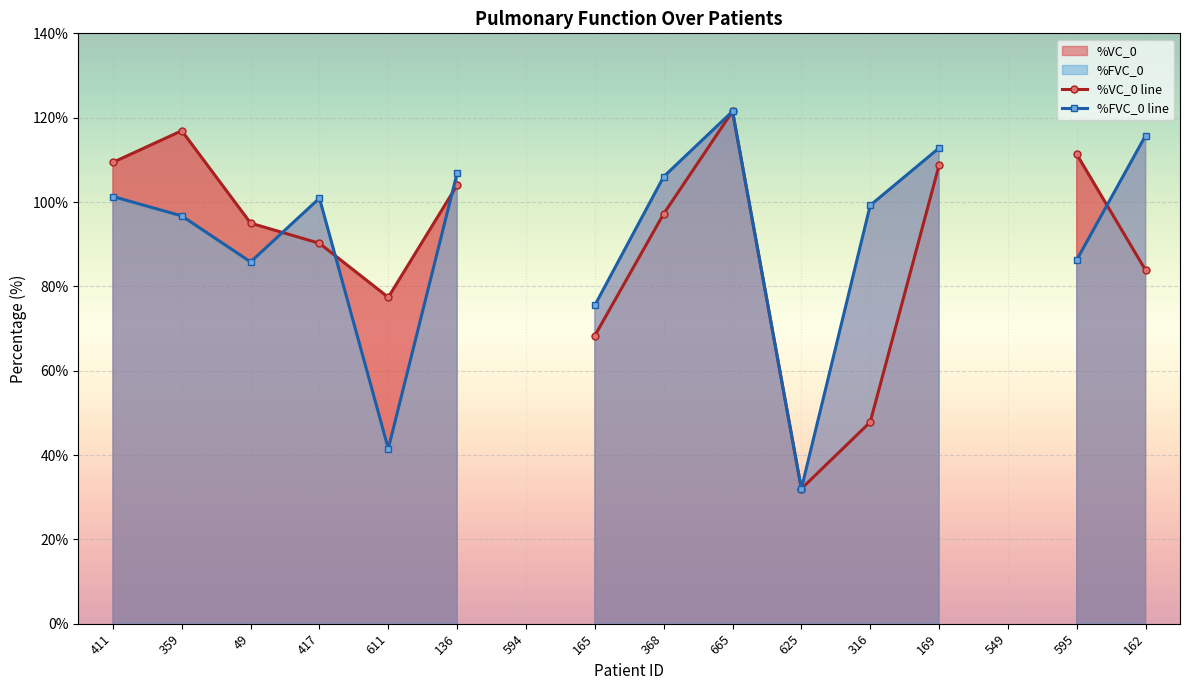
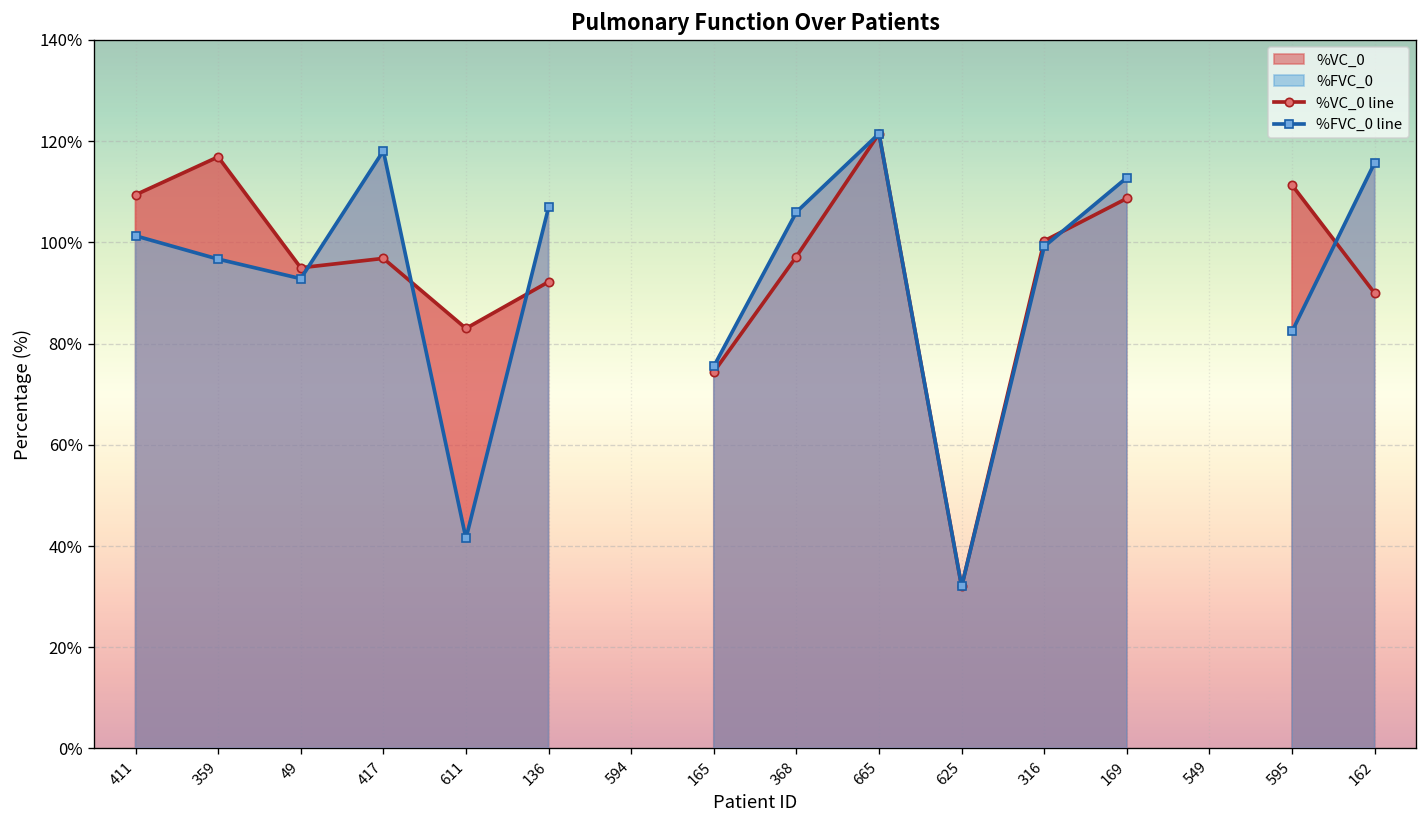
%FVC_0 line, 49: 86% -> 93%
%VC_0 line, 417: 90% -> 97%
%FVC_0 line, 417: 101% -> 118%
%VC_0 line, 611: 77% -> 83%
%VC_0 line, 136: 104% -> 92%
%VC_0 line, 165: 68% -> 74%
%VC_0 line, 316: 48% -> 100%
%FVC_0 line, 595: 86% -> 82%
%VC_0 line, 162: 84% -> 90%
